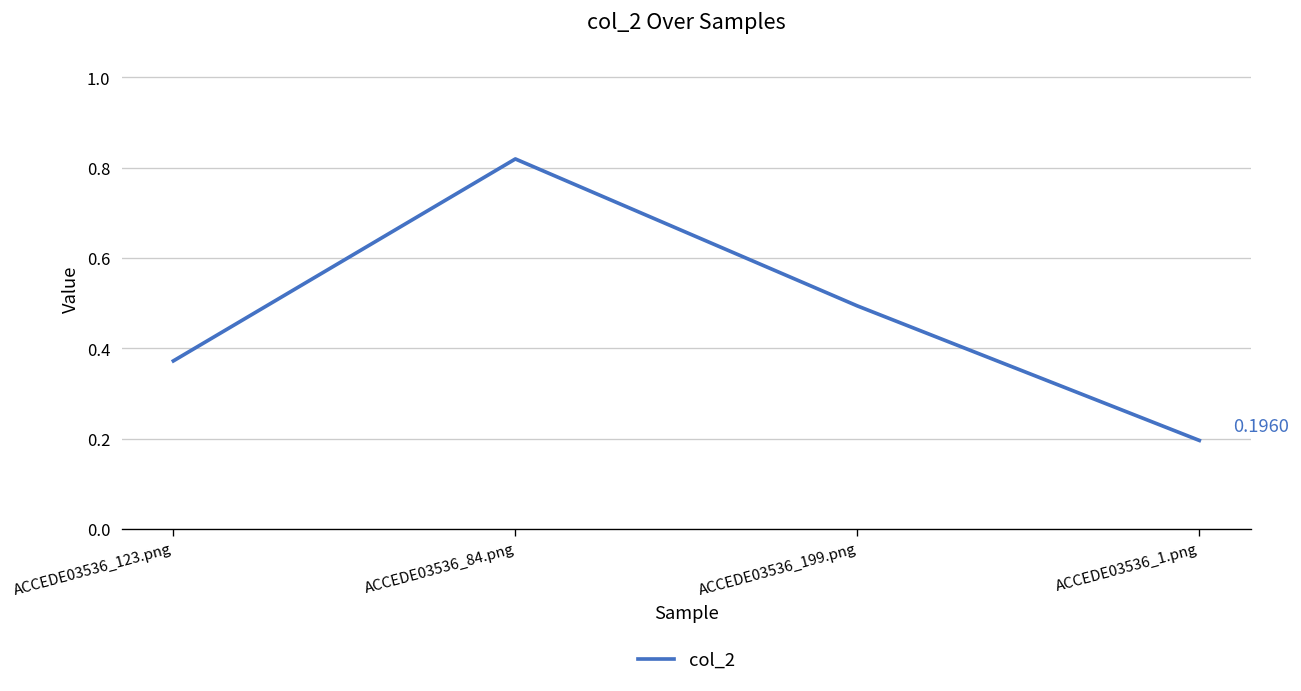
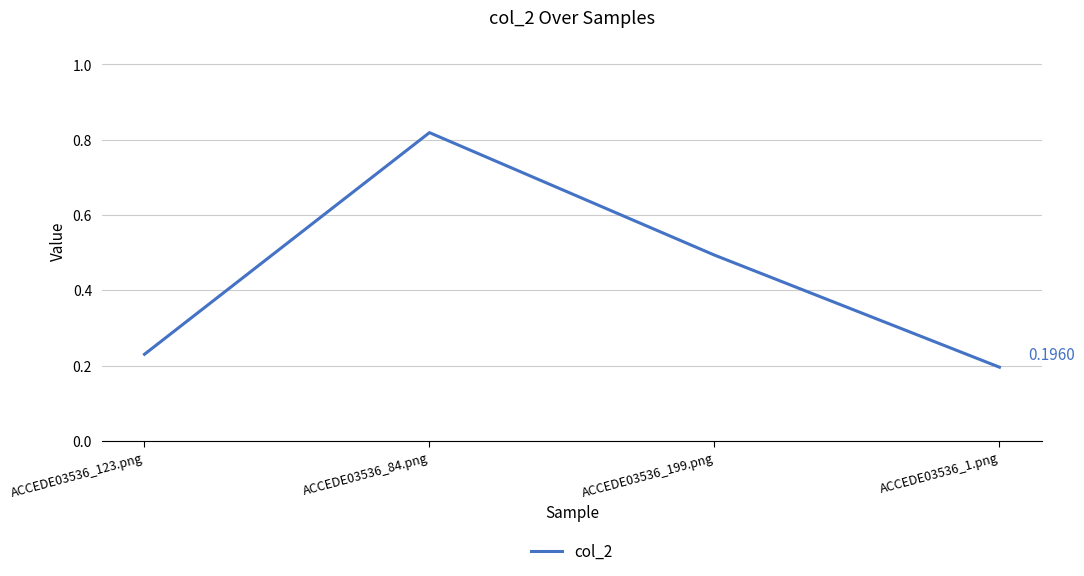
ACCEDE03536_123.png: 0.37 -> 0.23
